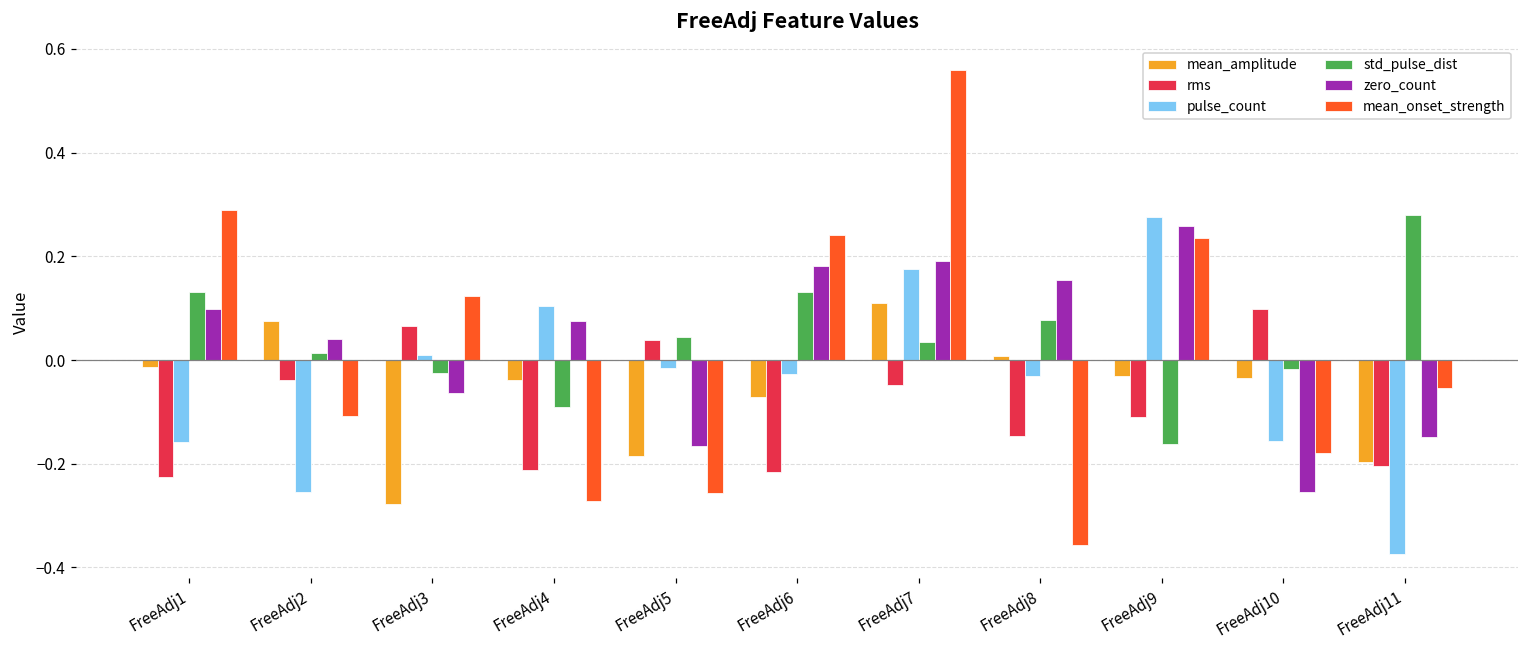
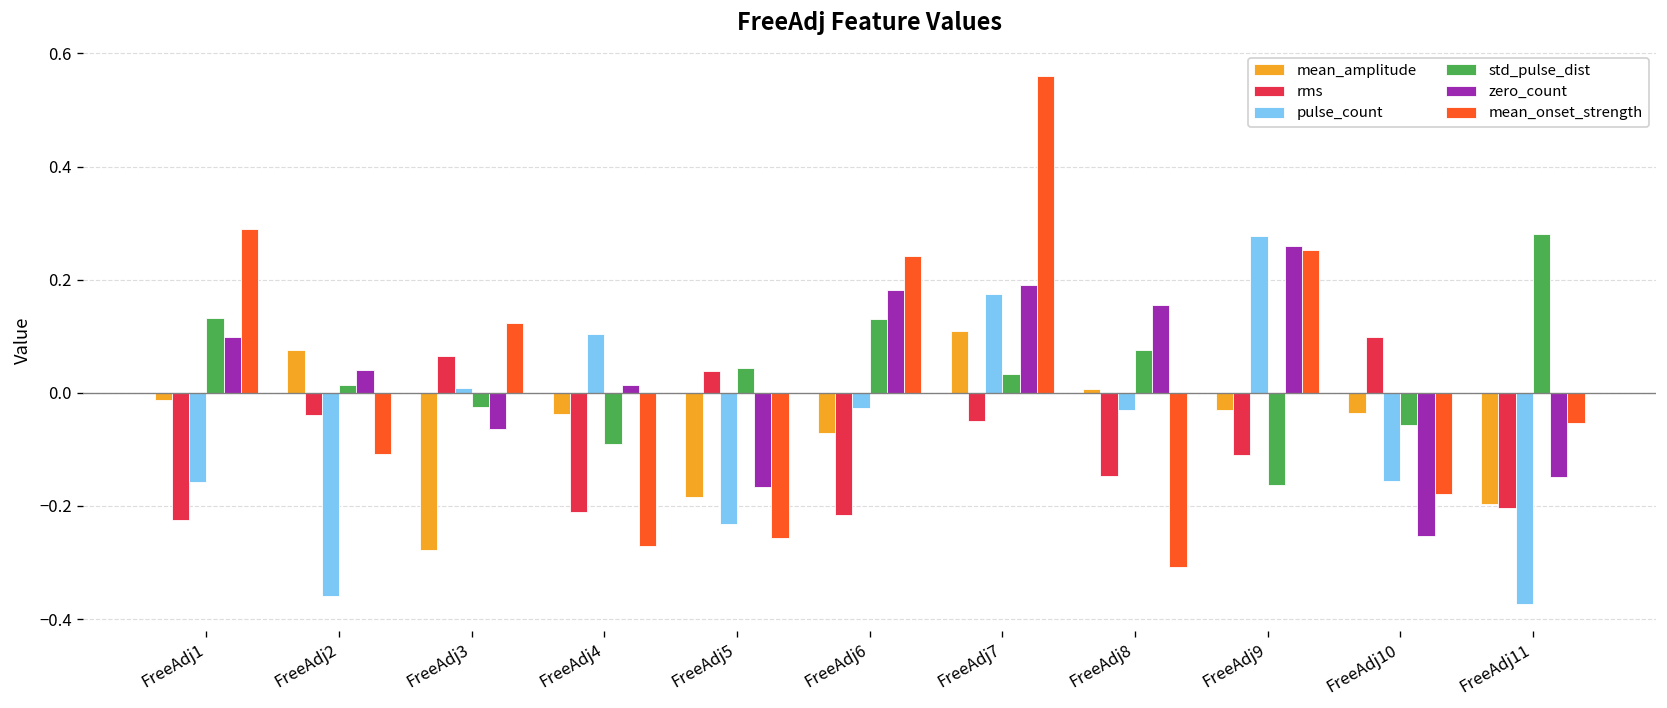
pulse_count, FreeAdj2: -0.25 -> -0.36
zero_count, FreeAdj4: 0.08 -> 0.01
pulse_count, FreeAdj5: -0.02 -> -0.23
mean_onset_strength, FreeAdj8: -0.36 -> -0.31
mean_onset_strength, FreeAdj9: 0.24 -> 0.25
std_pulse_dist, FreeAdj10: -0.02 -> -0.06
